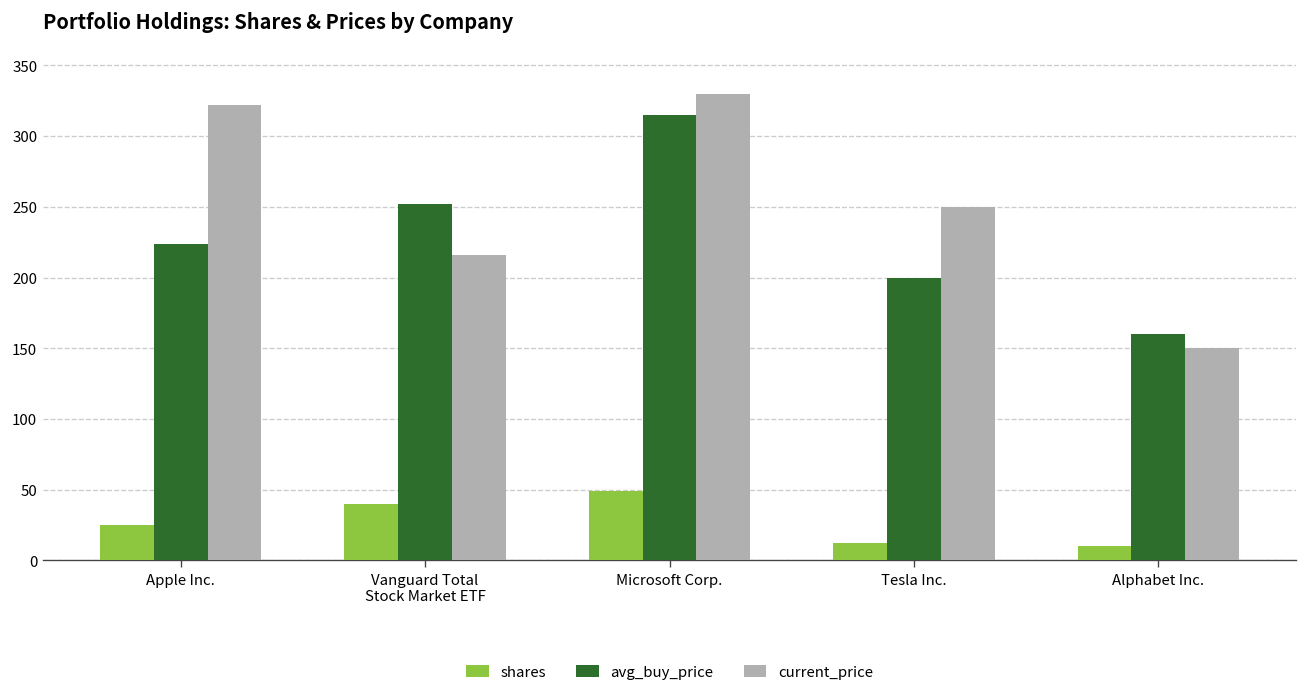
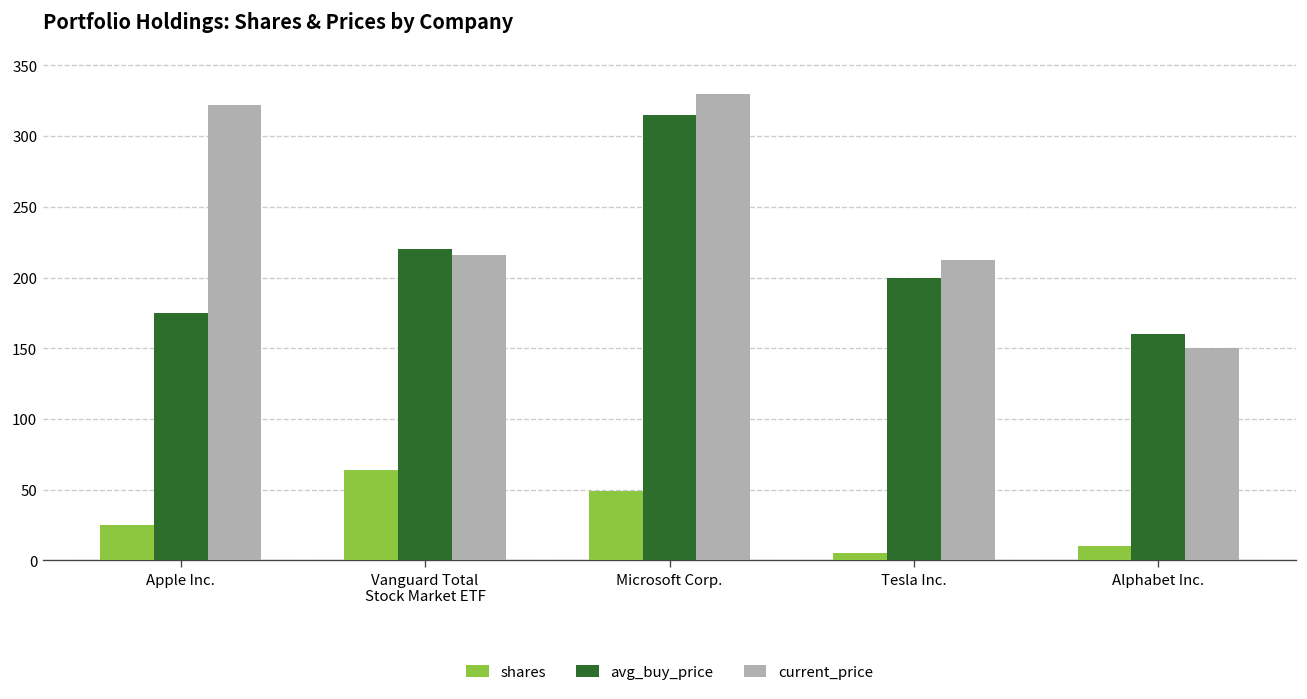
avg_buy_price, Apple Inc.: 224 -> 175
shares, Vanguard Total Stock Market ETF: 40 -> 64
avg_buy_price, Vanguard Total Stock Market ETF: 252 -> 220
shares, Tesla Inc.: 12 -> 5
current_price, Tesla Inc.: 250 -> 213
